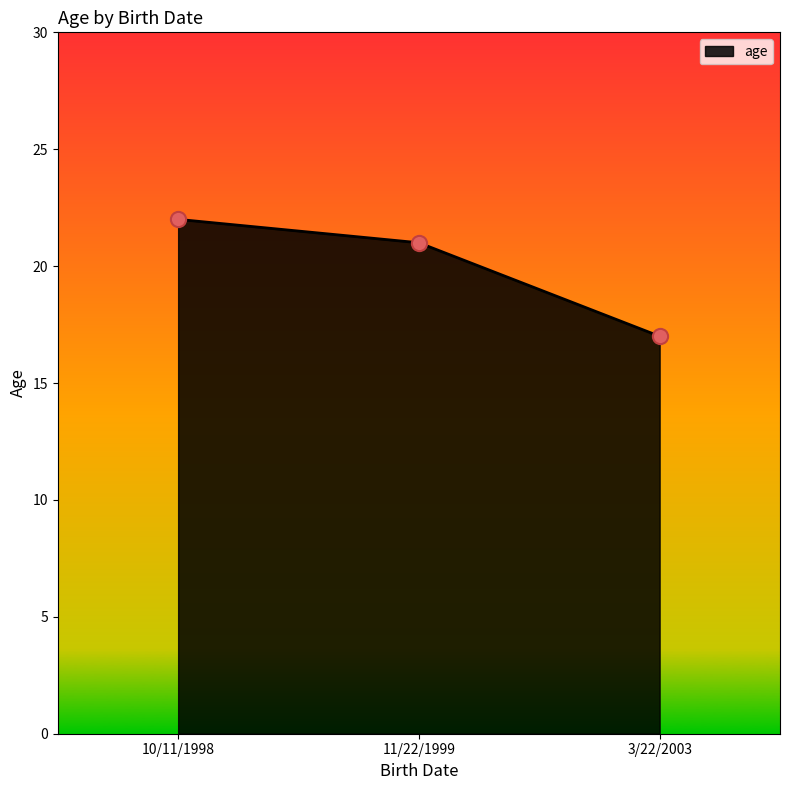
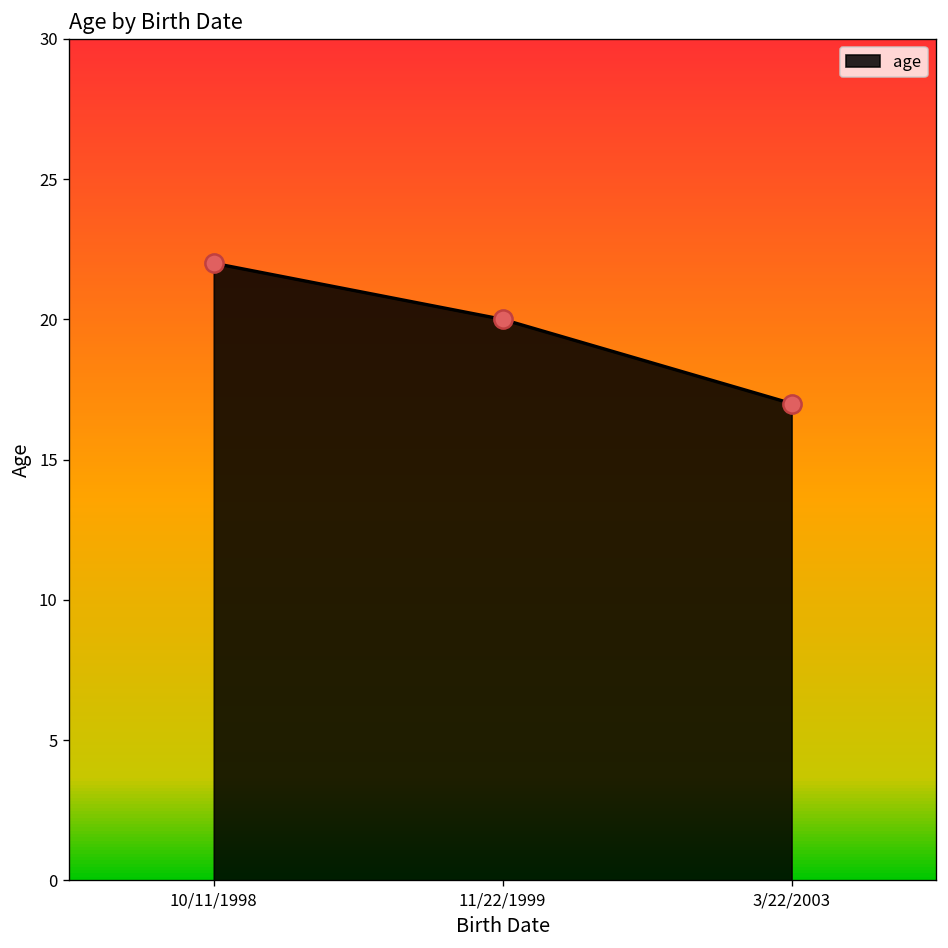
11/22/1999: 21 -> 20
